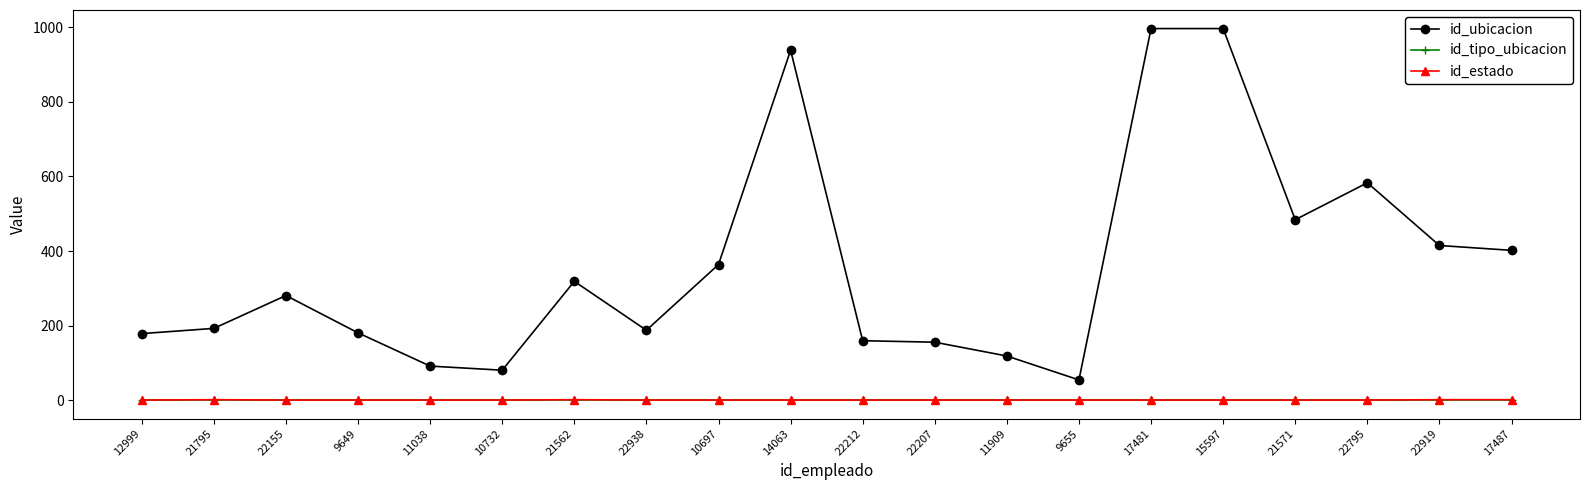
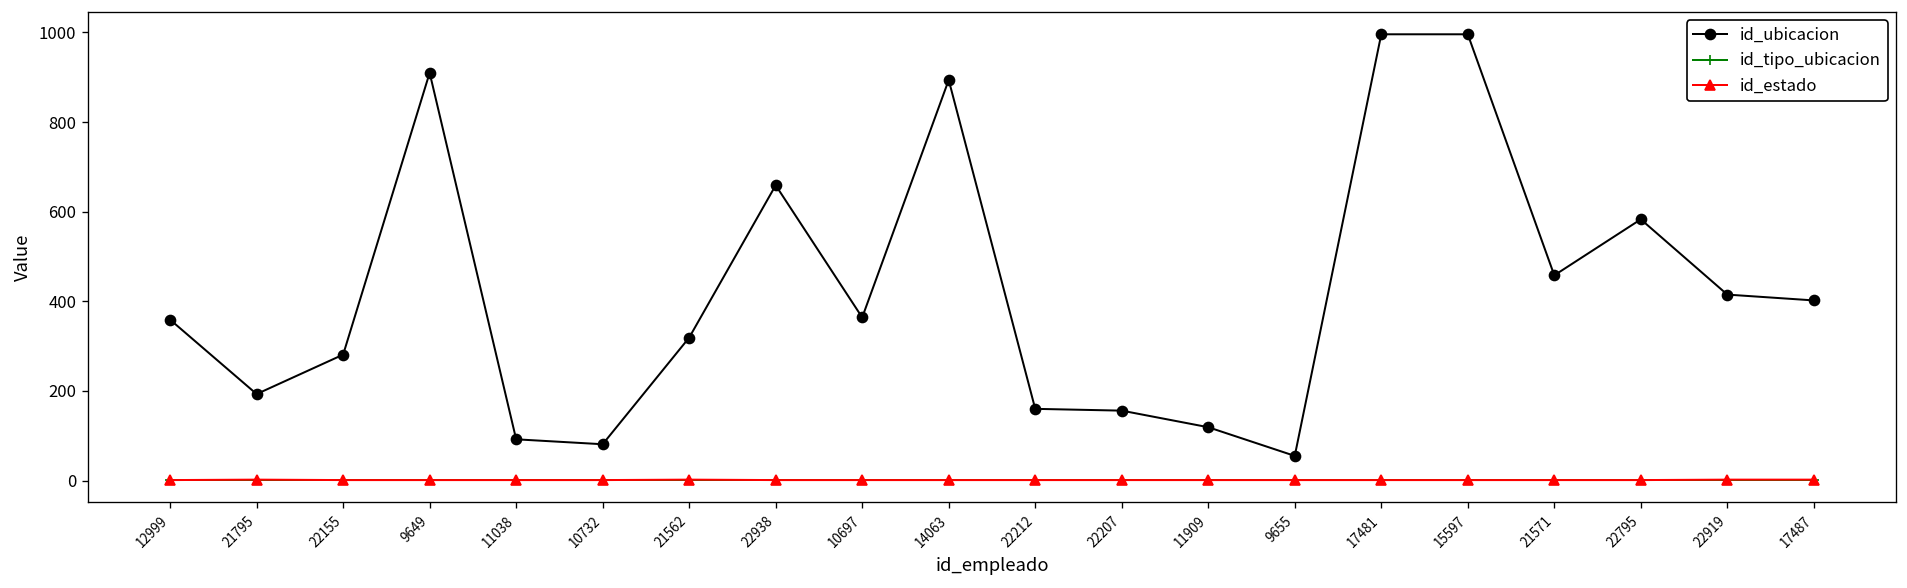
id_ubicacion, 12999: 180 -> 360
id_ubicacion, 9649: 180 -> 910
id_ubicacion, 22938: 190 -> 660
id_ubicacion, 14063: 940 -> 890
id_ubicacion, 21571: 480 -> 460
